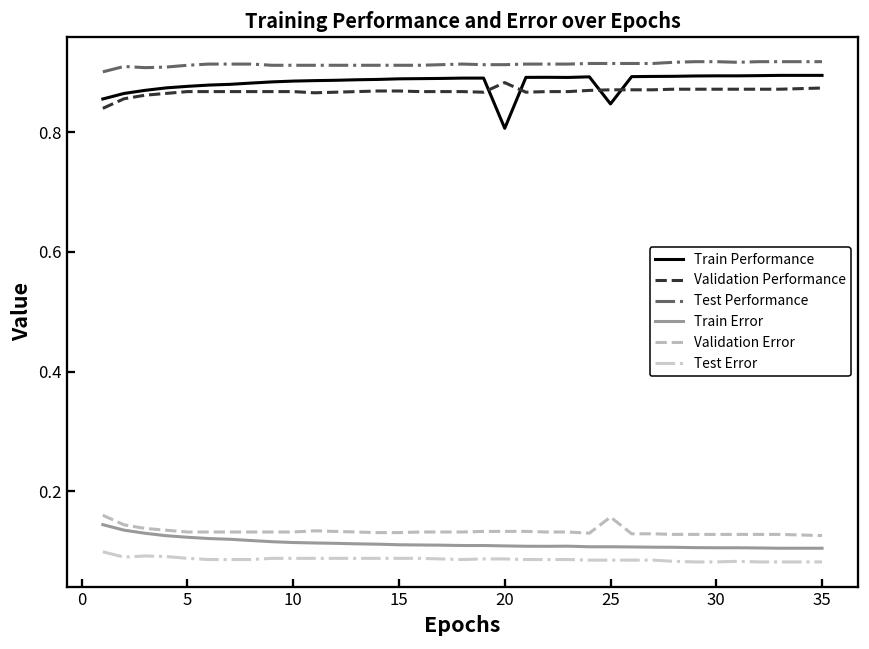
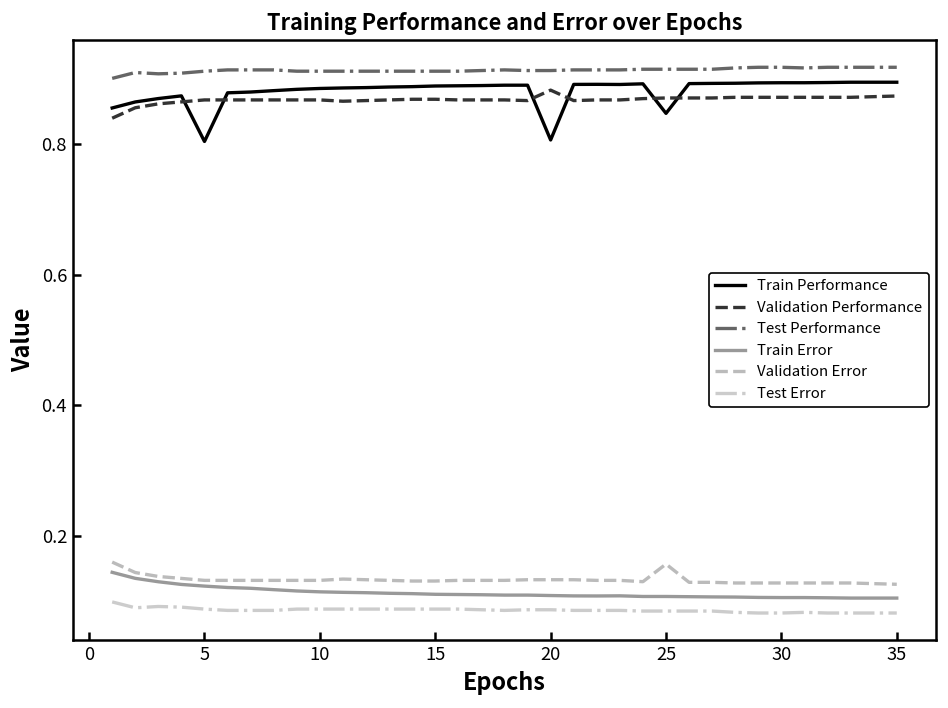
Train Performance, 5: 0.88 -> 0.80
